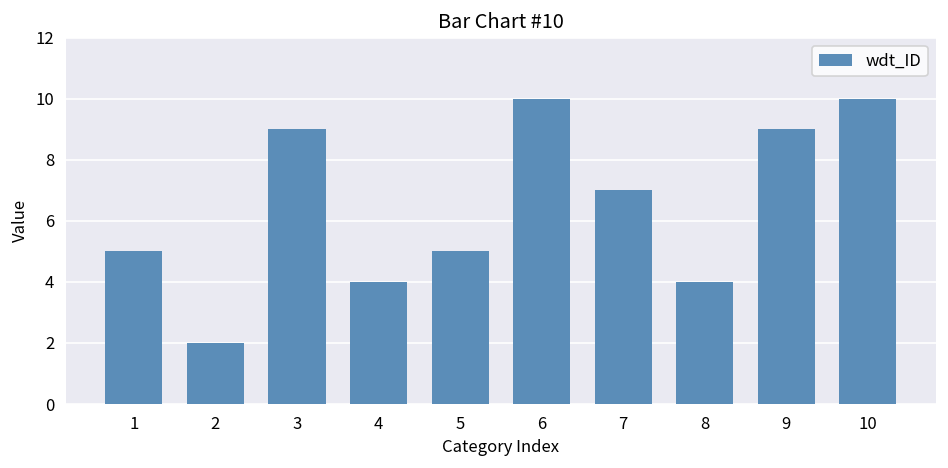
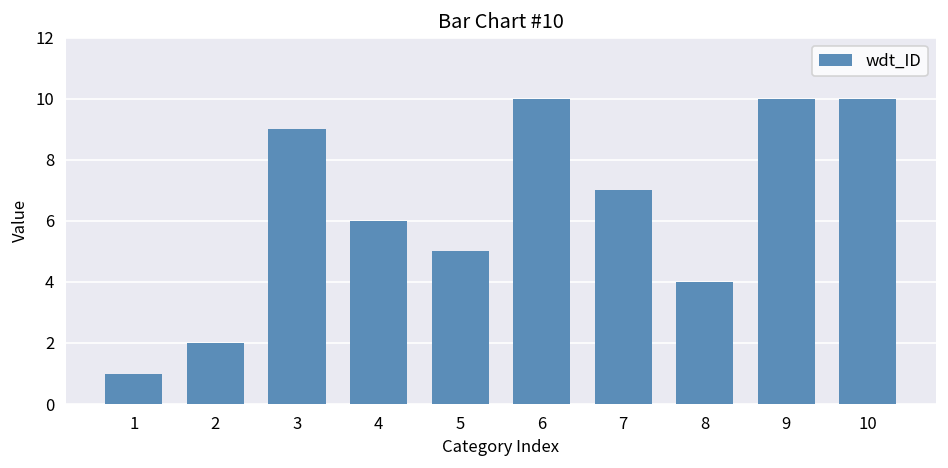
1: 5 -> 1
4: 4 -> 6
9: 9 -> 10
